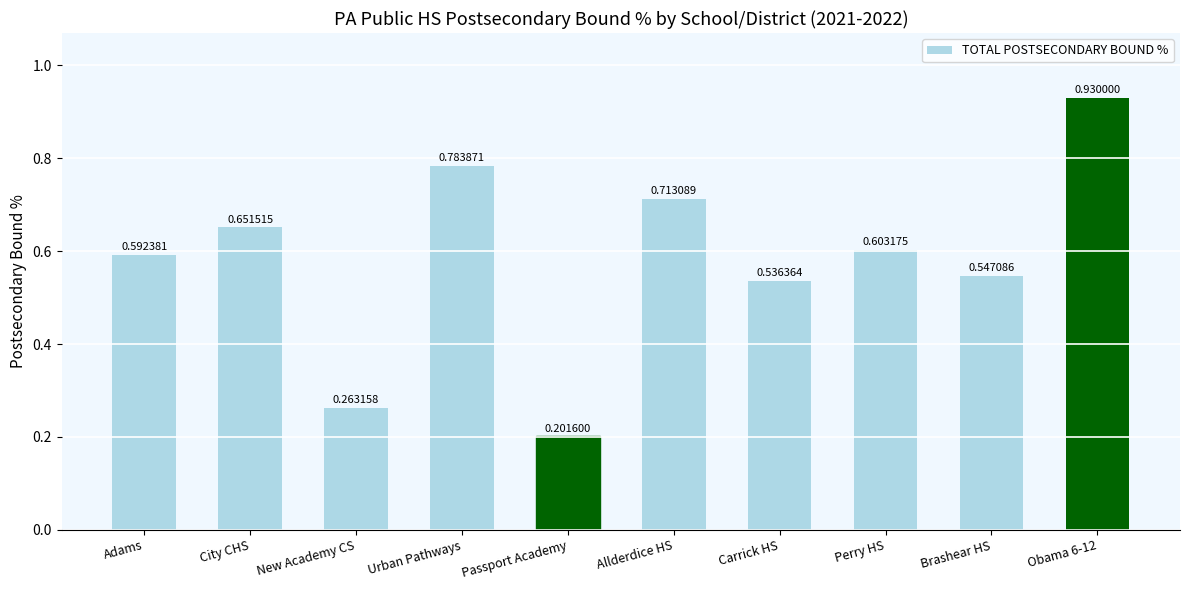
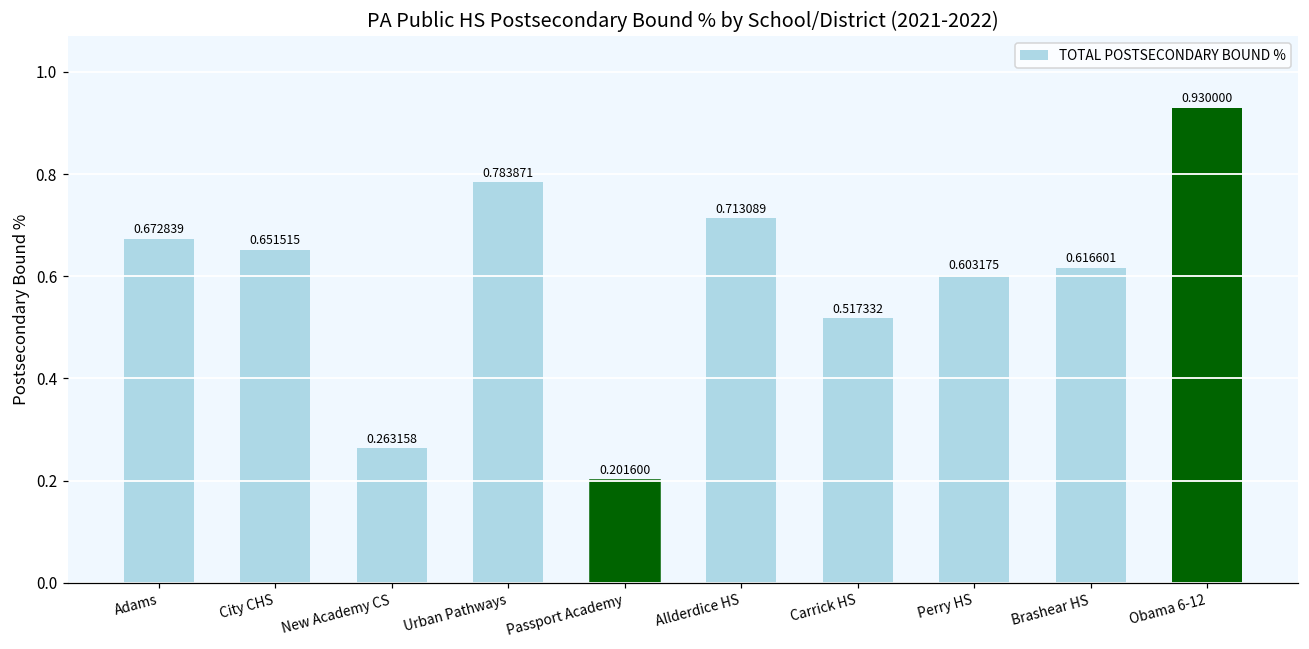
Adams: 0.592381 -> 0.672839
Carrick HS: 0.536364 -> 0.517332
Brashear HS: 0.547086 -> 0.616601
